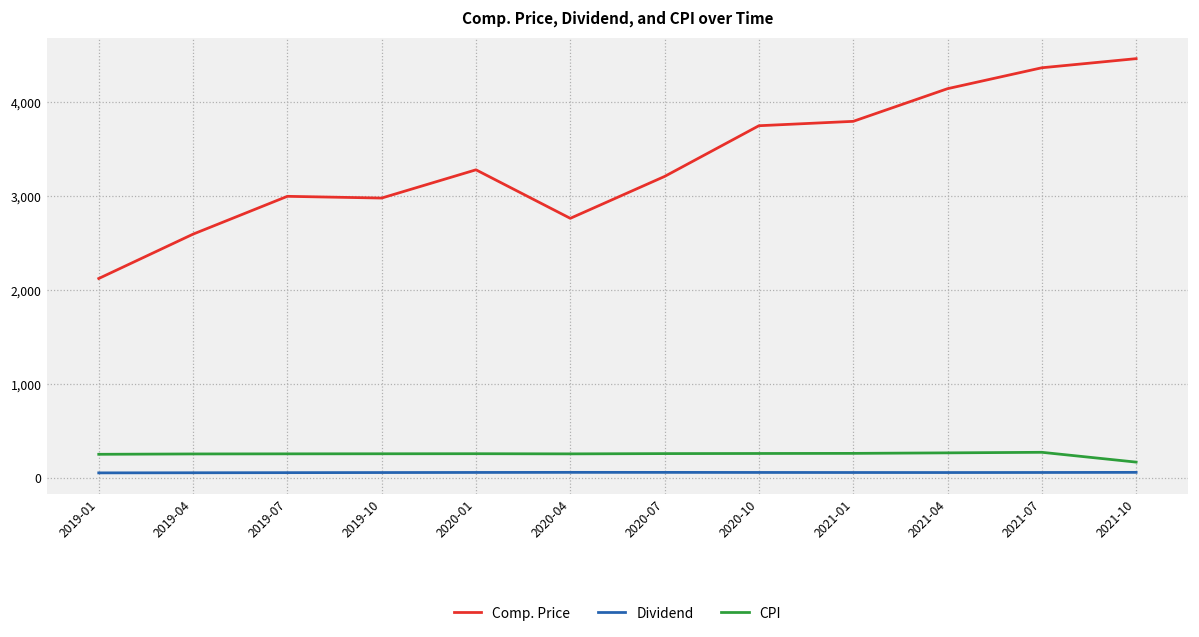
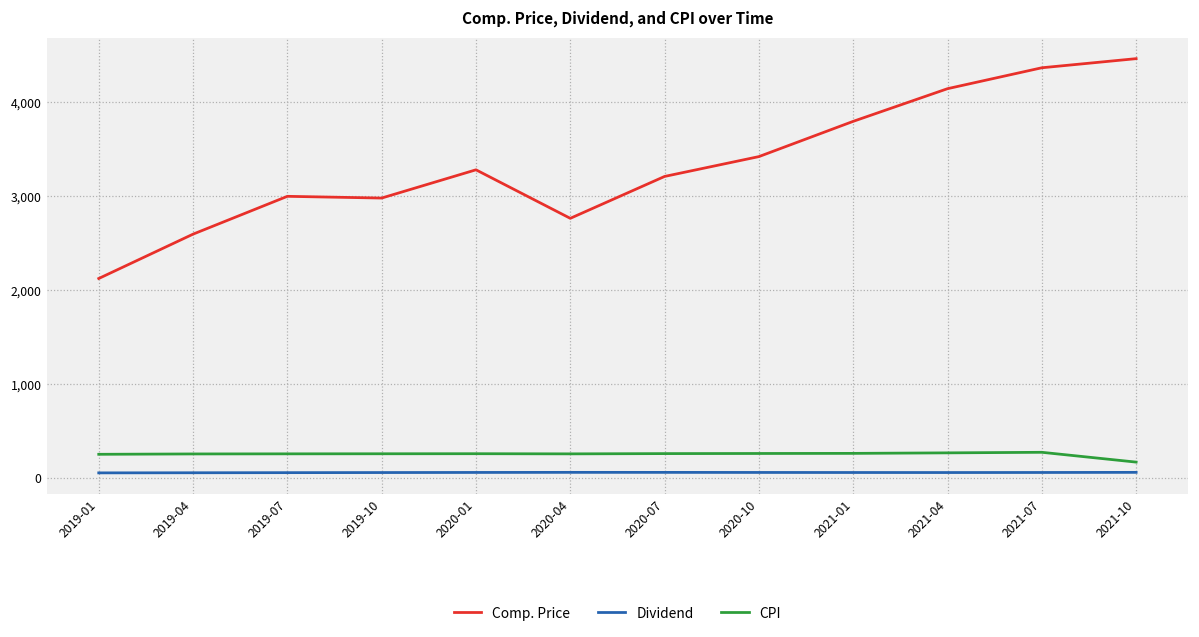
Comp. Price, 2020-10: 3,700 -> 3,400
